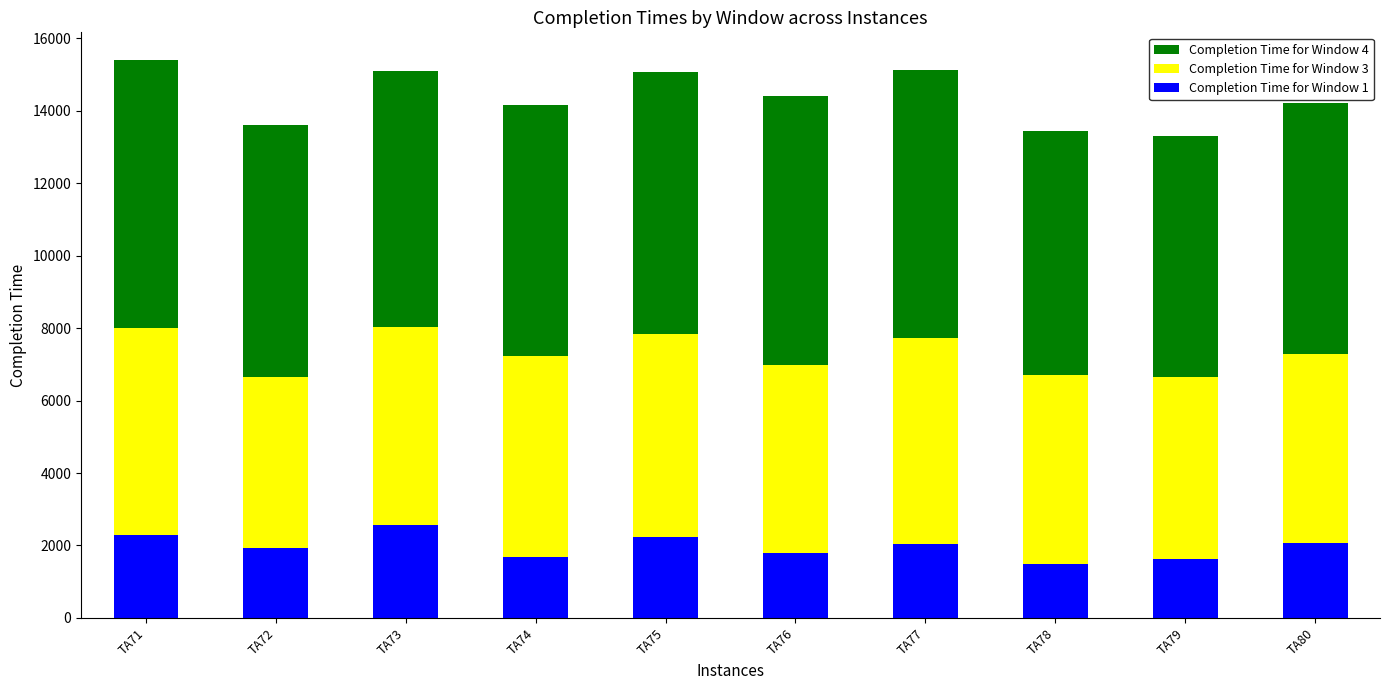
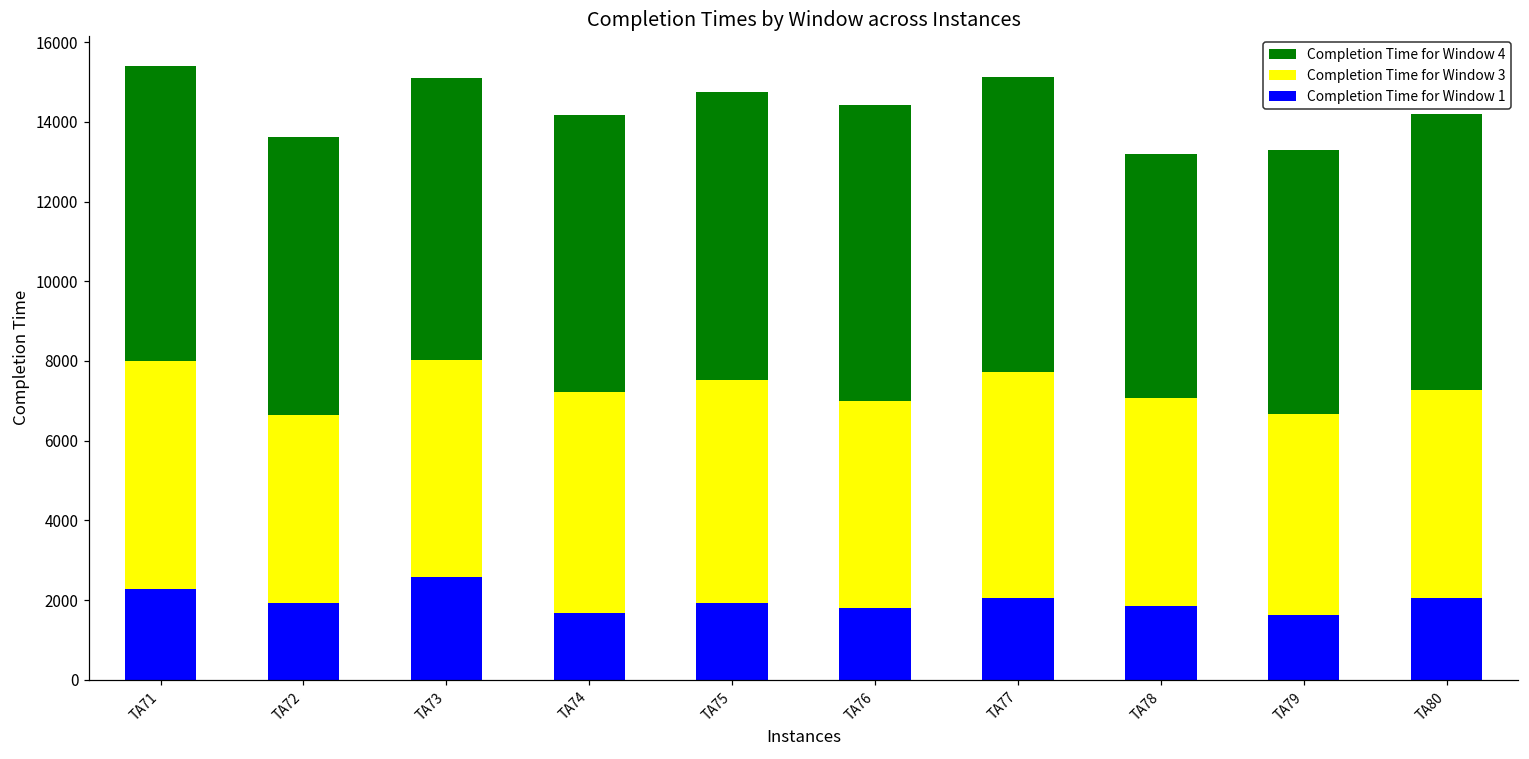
Completion Time for Window 1, TA75: 2200 -> 1900
Completion Time for Window 1, TA78: 1500 -> 1800
Completion Time for Window 4, TA78: 6700 -> 6100
